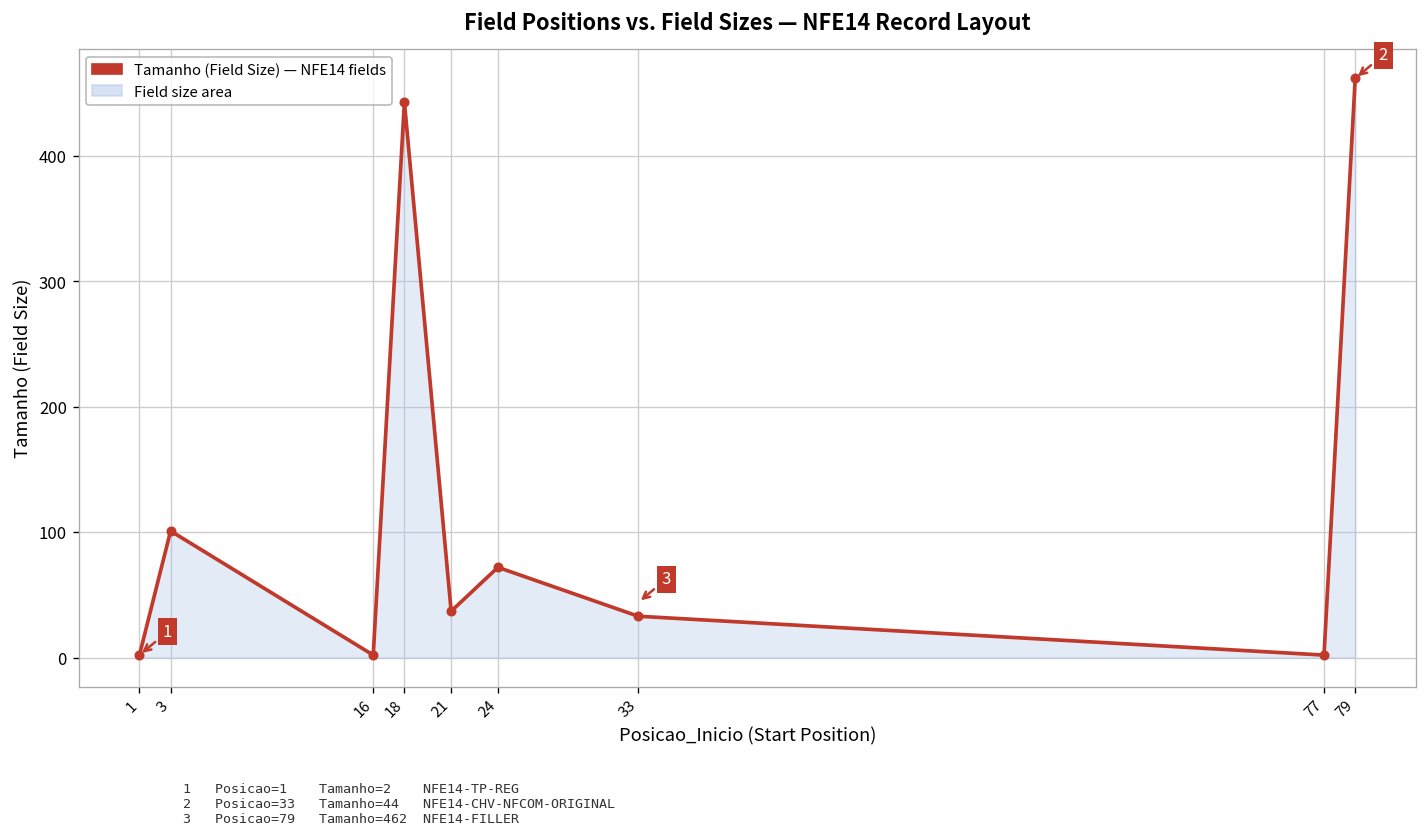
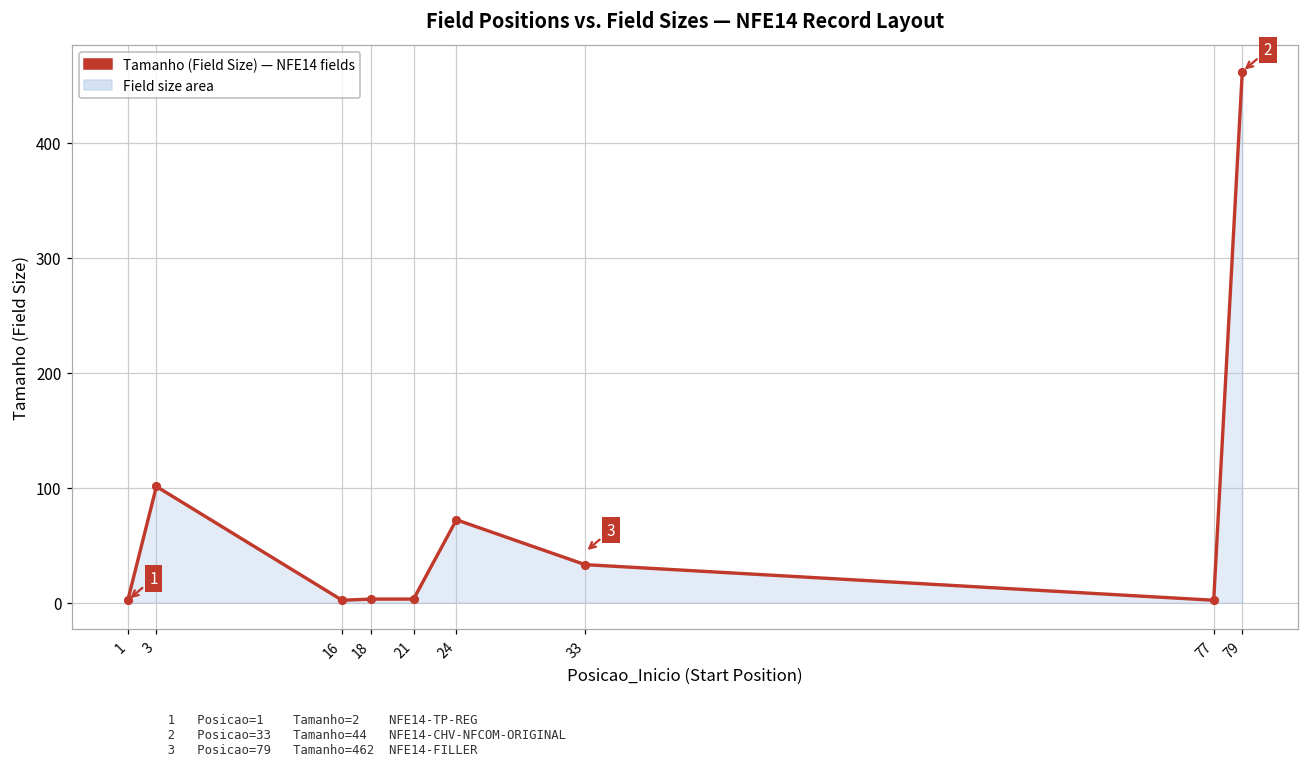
18: 443 -> 3
21: 37 -> 3
